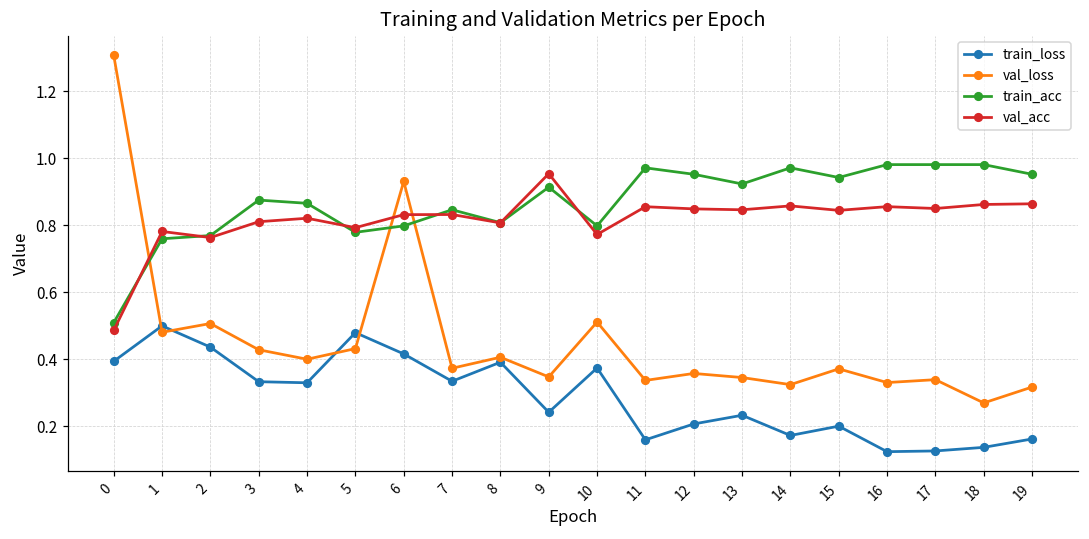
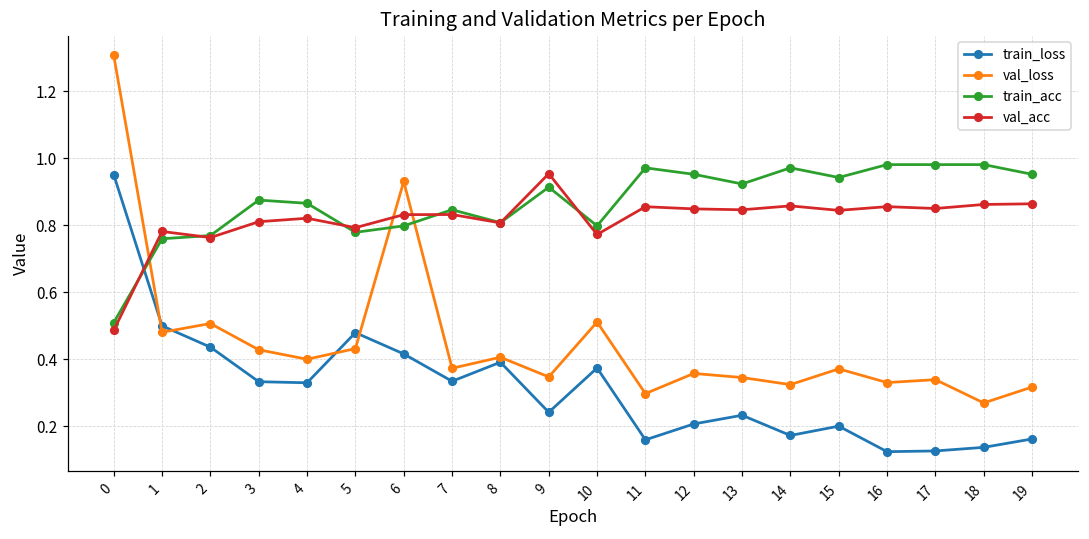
train_loss, 0: 0.39 -> 0.95
val_loss, 11: 0.34 -> 0.30
